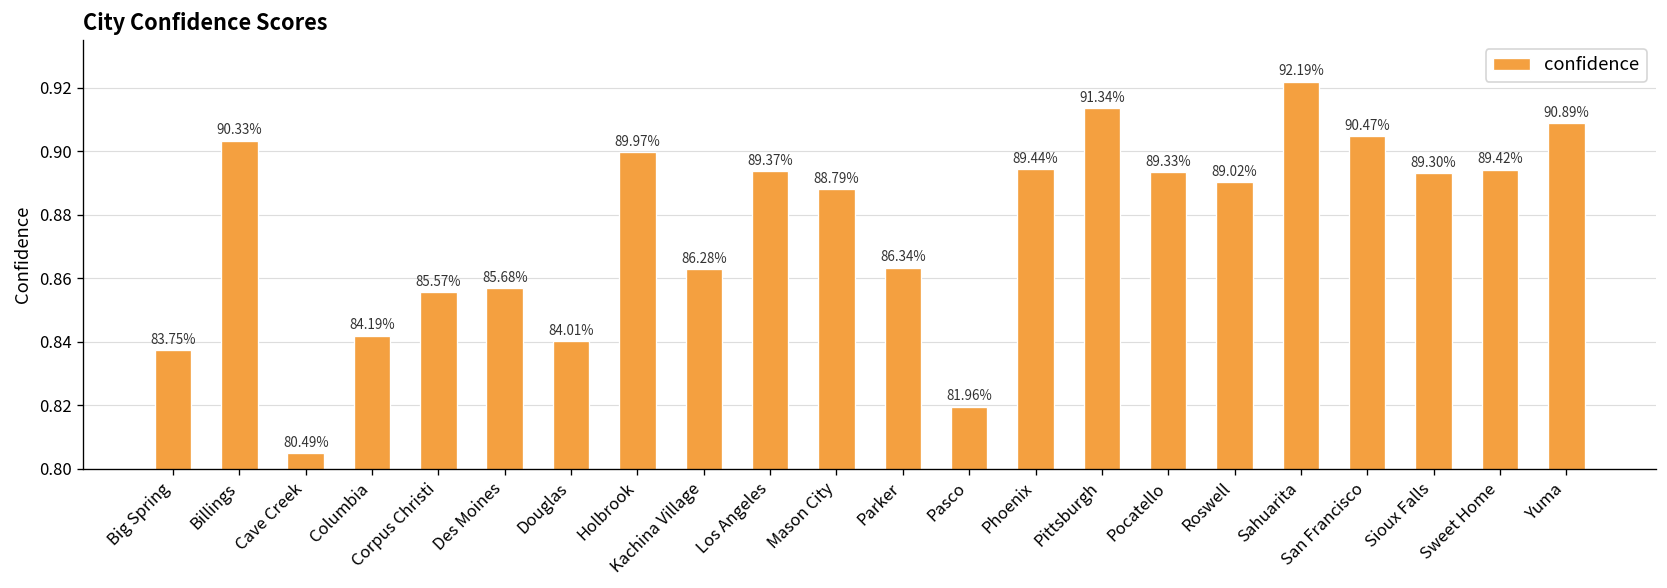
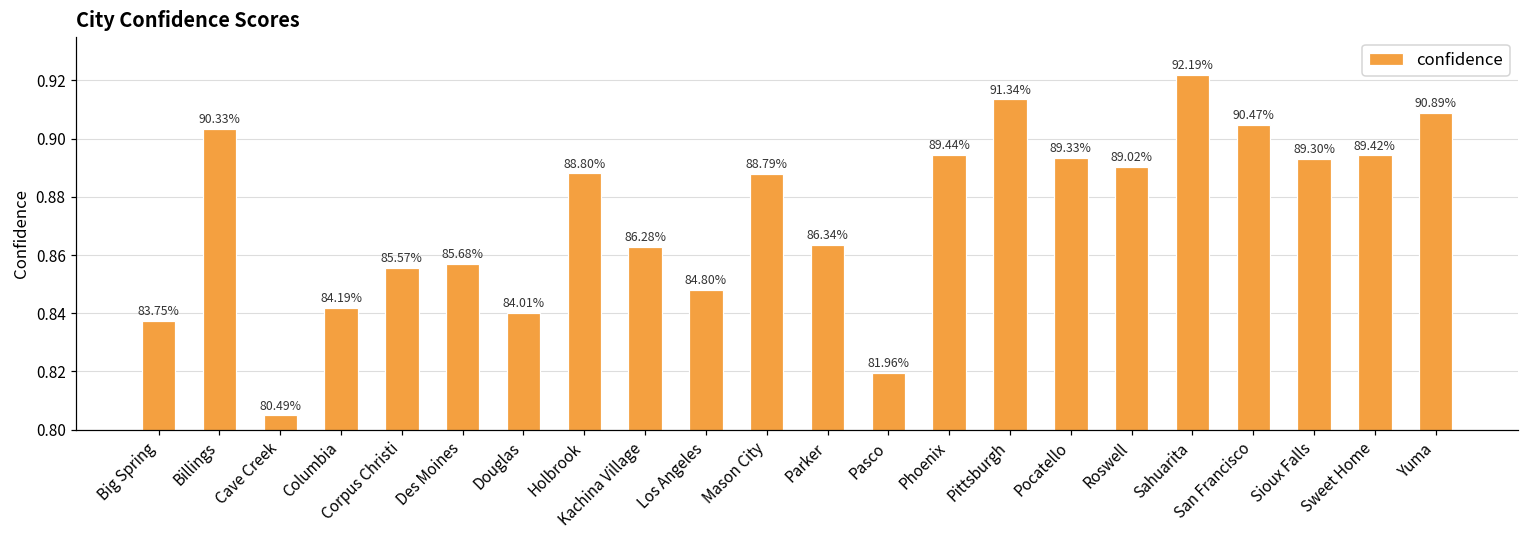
Holbrook: 89.97% -> 88.80%
Los Angeles: 89.37% -> 84.80%
